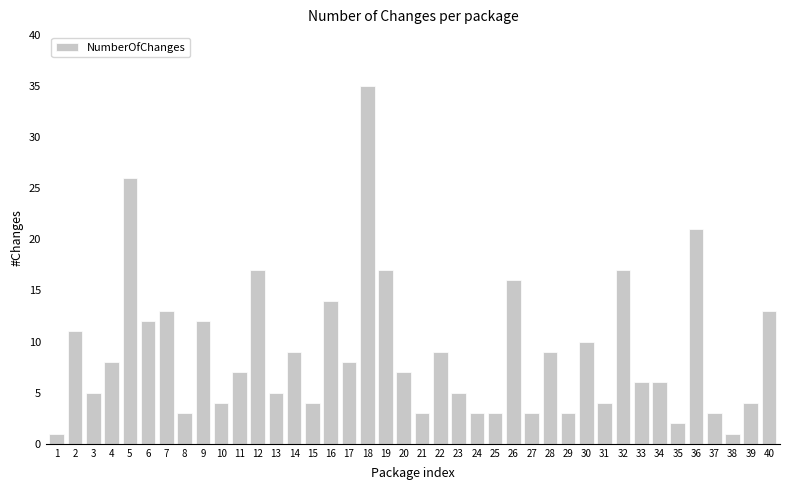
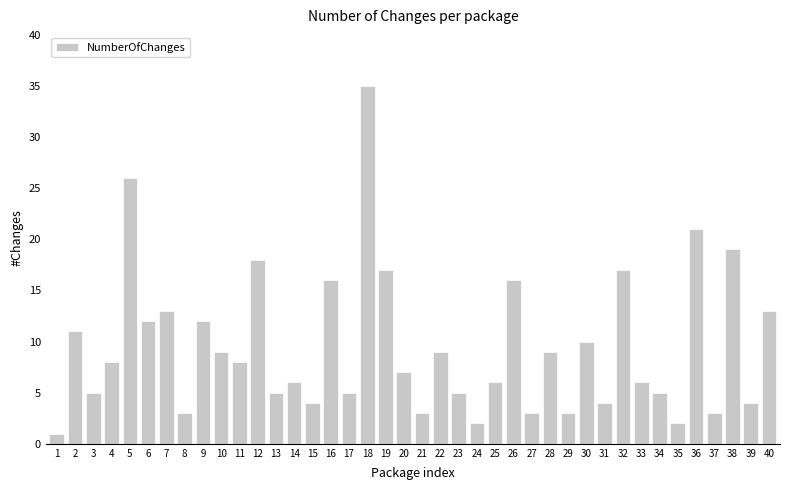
10: 4 -> 9
11: 7 -> 8
12: 17 -> 18
14: 9 -> 6
16: 14 -> 16
17: 8 -> 5
24: 3 -> 2
25: 3 -> 6
34: 6 -> 5
38: 1 -> 19
